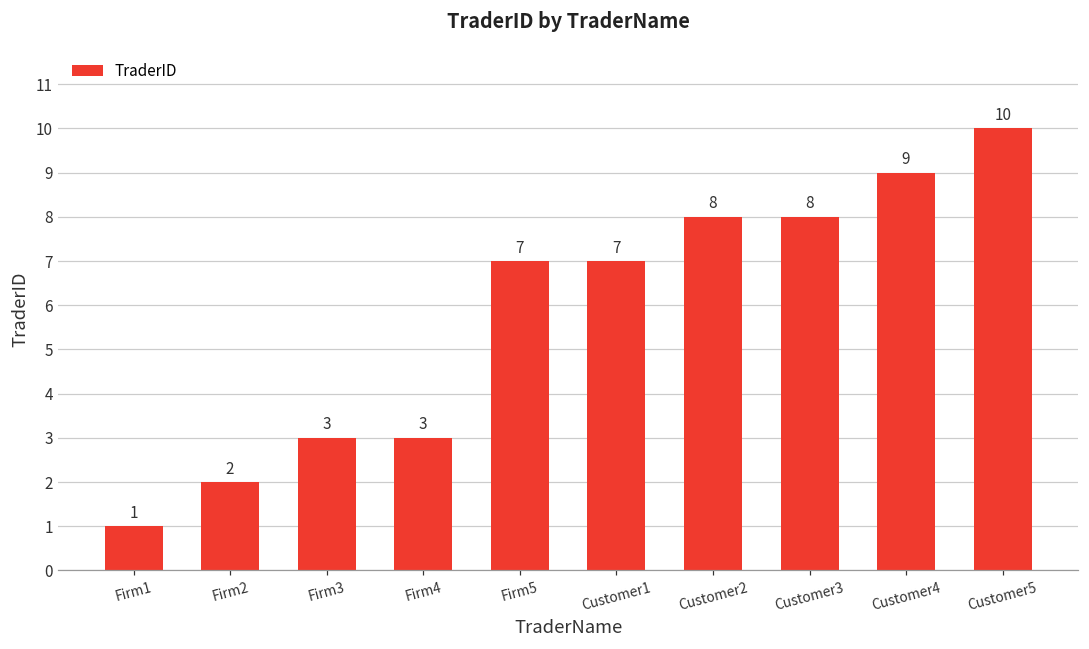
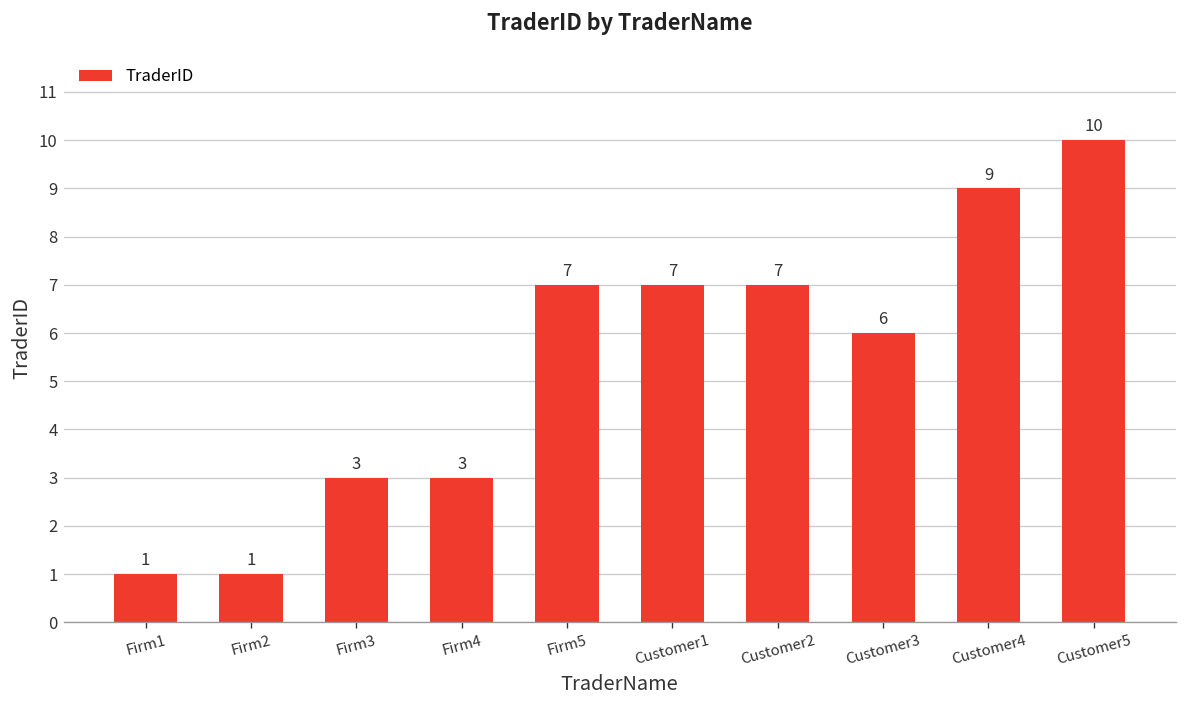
Firm2: 2 -> 1
Customer2: 8 -> 7
Customer3: 8 -> 6
